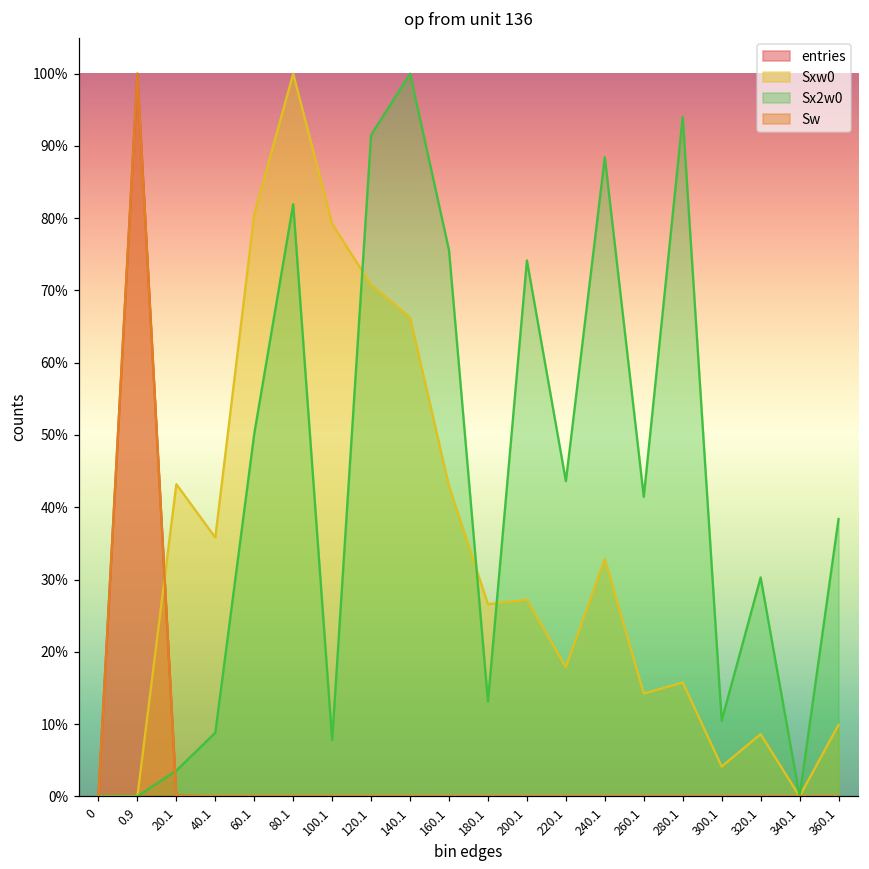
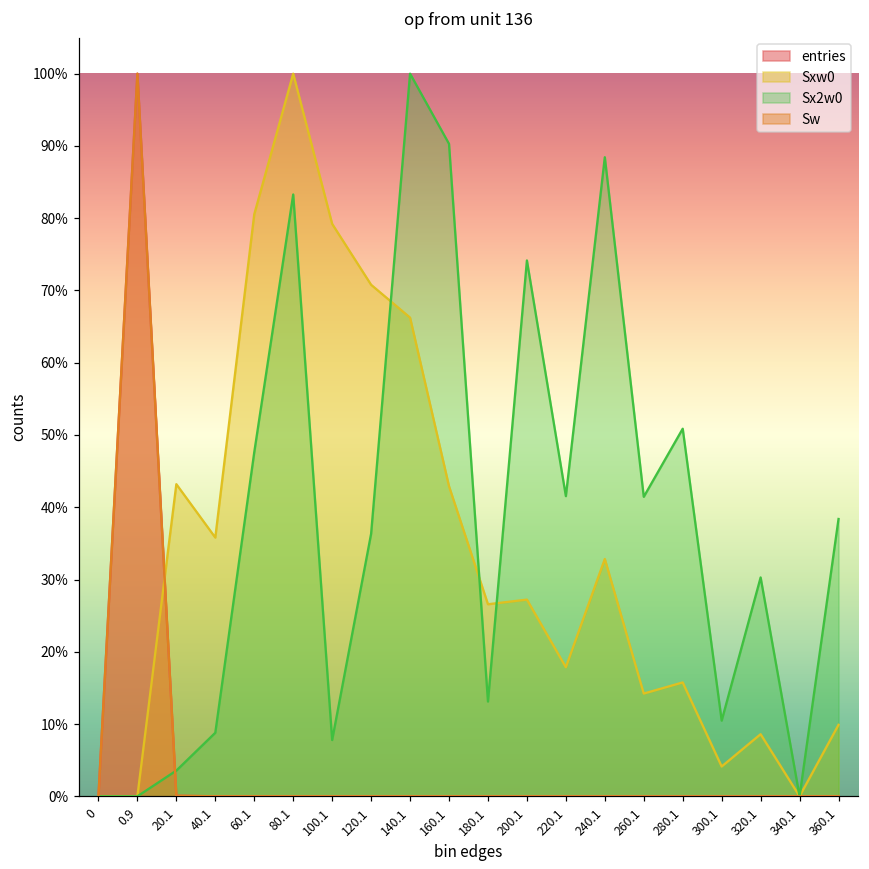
Sx2w0, 60.1: 50% -> 48%
Sx2w0, 80.1: 82% -> 83%
Sx2w0, 120.1: 92% -> 36%
Sx2w0, 160.1: 76% -> 90%
Sx2w0, 220.1: 44% -> 42%
Sx2w0, 280.1: 94% -> 51%
